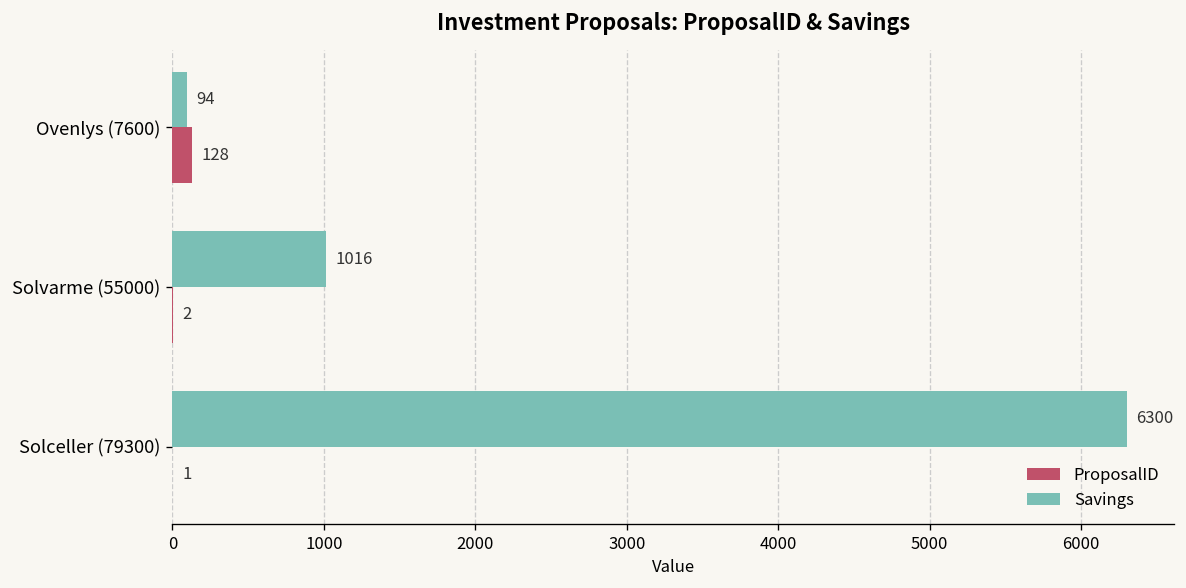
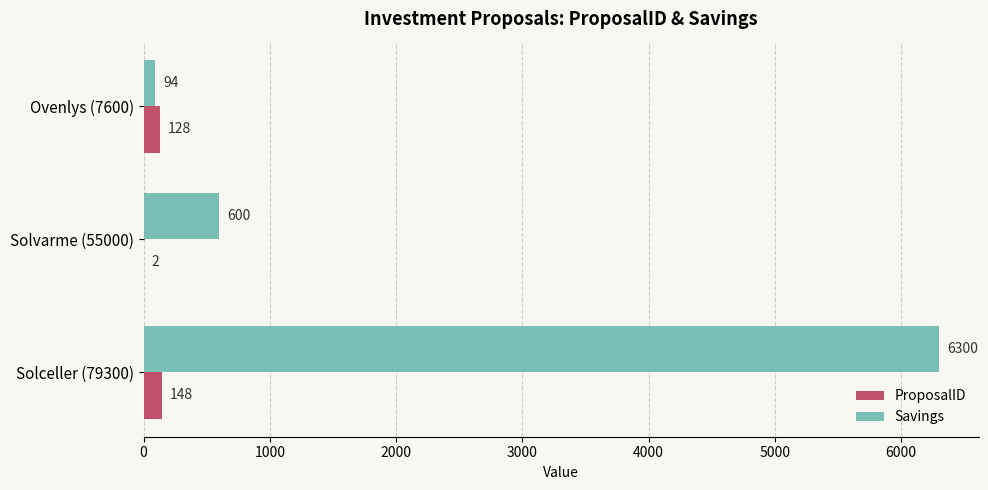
Savings, Solvarme (55000): 1016 -> 600
ProposalID, Solceller (79300): 1 -> 148
